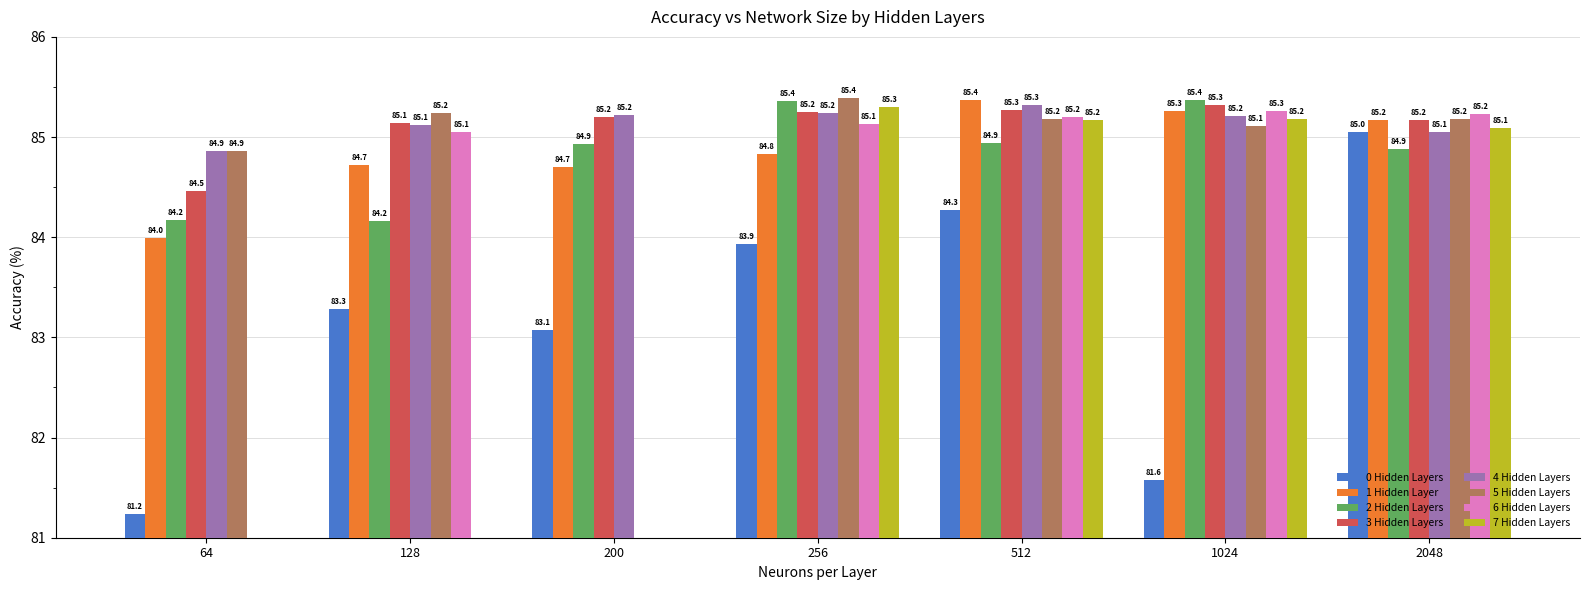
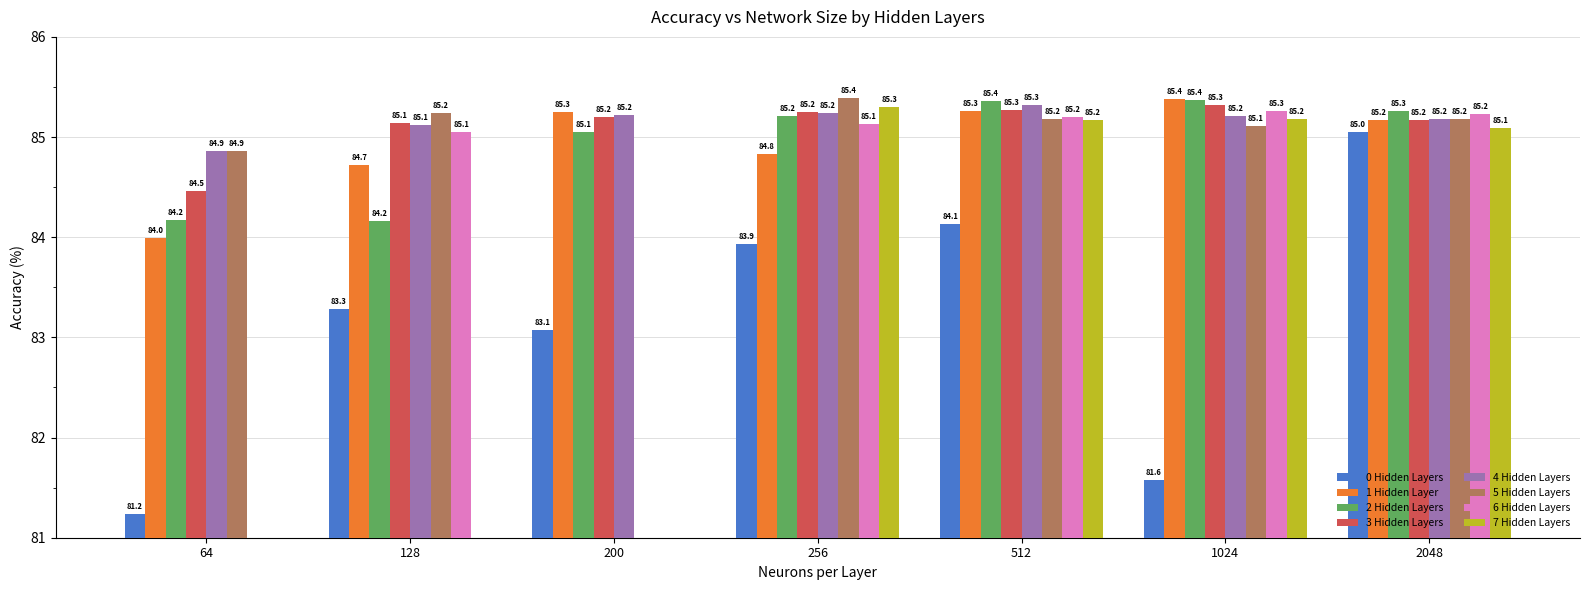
1 Hidden Layer, 200: 84.7 -> 85.3
2 Hidden Layers, 200: 84.9 -> 85.1
2 Hidden Layers, 256: 85.4 -> 85.2
0 Hidden Layers, 512: 84.3 -> 84.1
1 Hidden Layer, 512: 85.4 -> 85.3
2 Hidden Layers, 512: 84.9 -> 85.4
1 Hidden Layer, 1024: 85.3 -> 85.4
2 Hidden Layers, 2048: 84.9 -> 85.3
4 Hidden Layers, 2048: 85.1 -> 85.2
